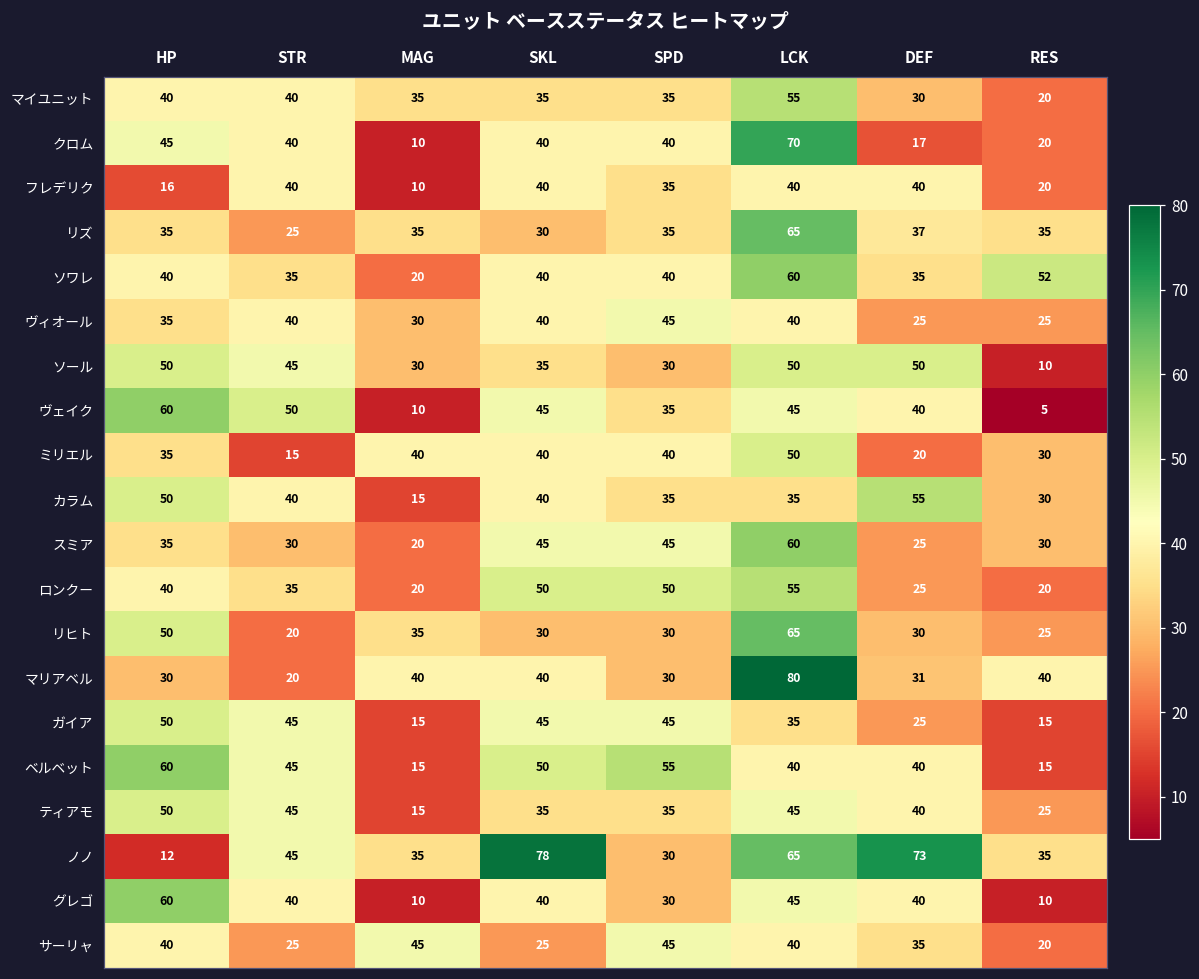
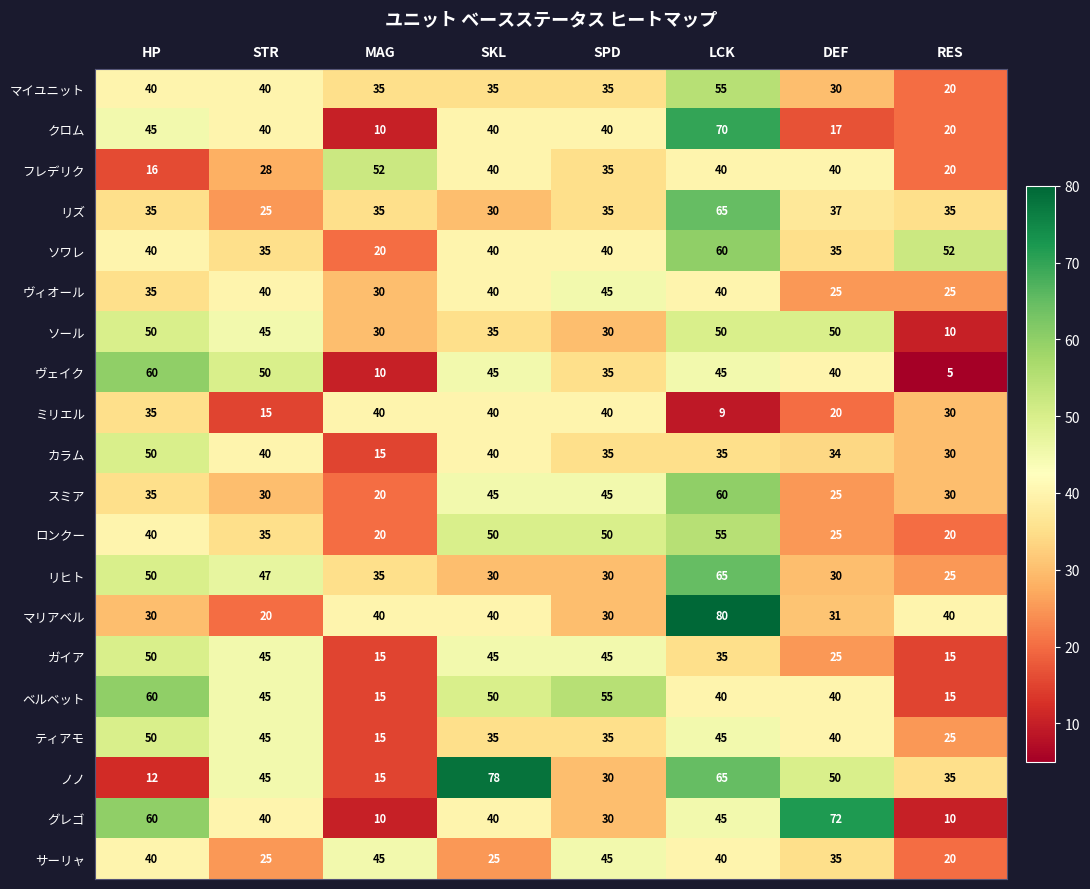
フレデリク, STR: 40 -> 28
フレデリク, MAG: 10 -> 52
ミリエル, LCK: 50 -> 9
カラム, DEF: 55 -> 34
リヒト, STR: 20 -> 47
ノノ, MAG: 35 -> 15
ノノ, DEF: 73 -> 50
グレゴ, DEF: 40 -> 72
